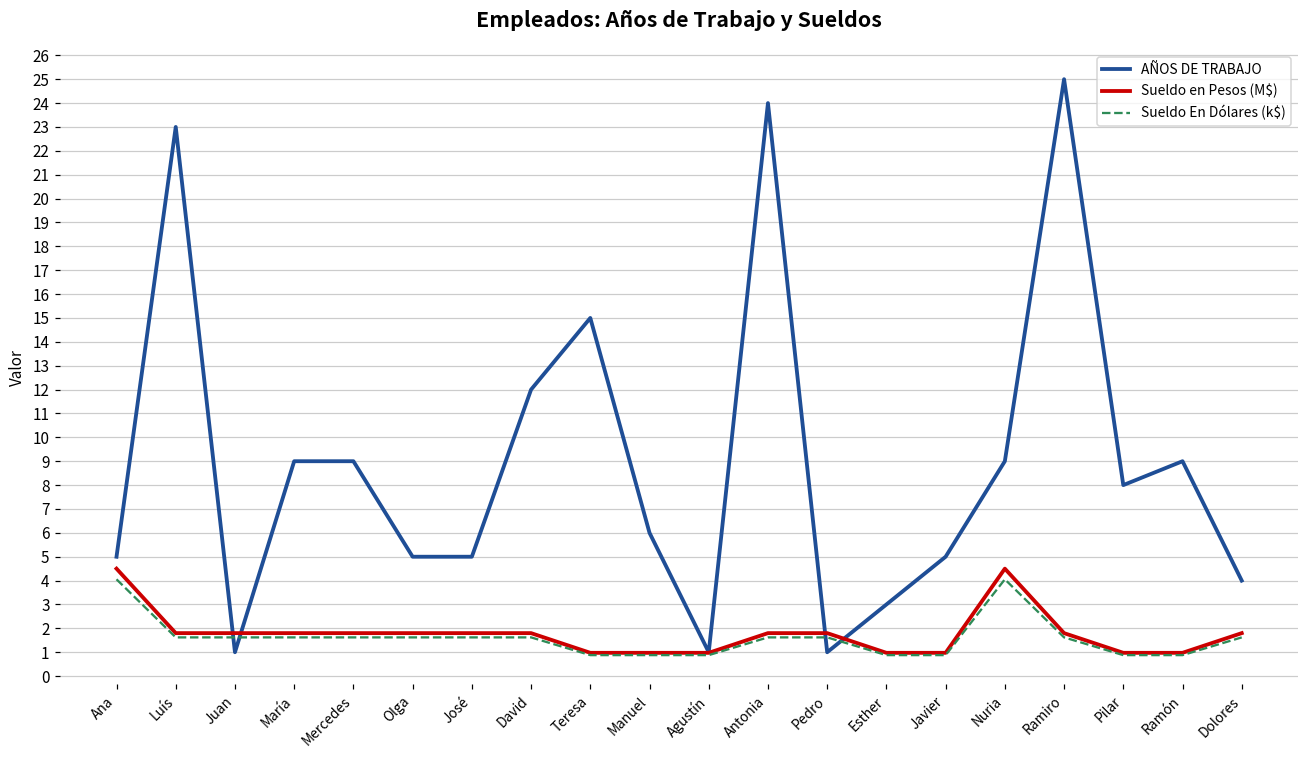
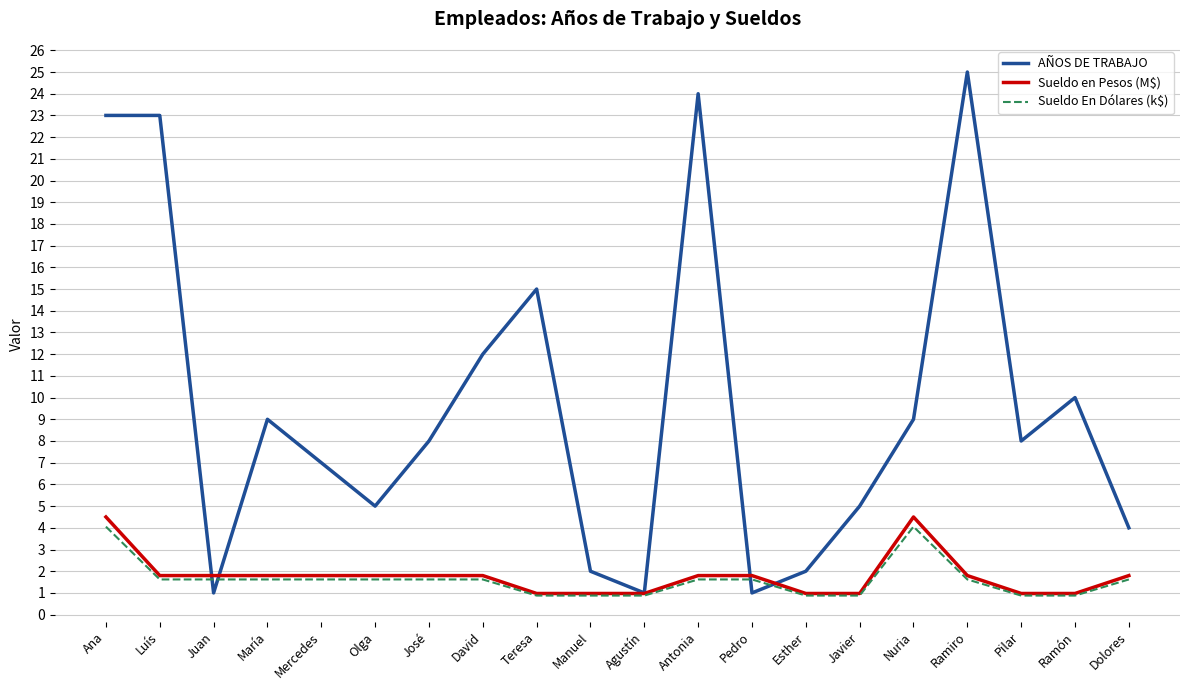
AÑOS DE TRABAJO, Ana: 5 -> 23
AÑOS DE TRABAJO, Mercedes: 9 -> 7
AÑOS DE TRABAJO, José: 5 -> 8
AÑOS DE TRABAJO, Manuel: 6 -> 2
AÑOS DE TRABAJO, Esther: 3 -> 2
AÑOS DE TRABAJO, Ramón: 9 -> 10
